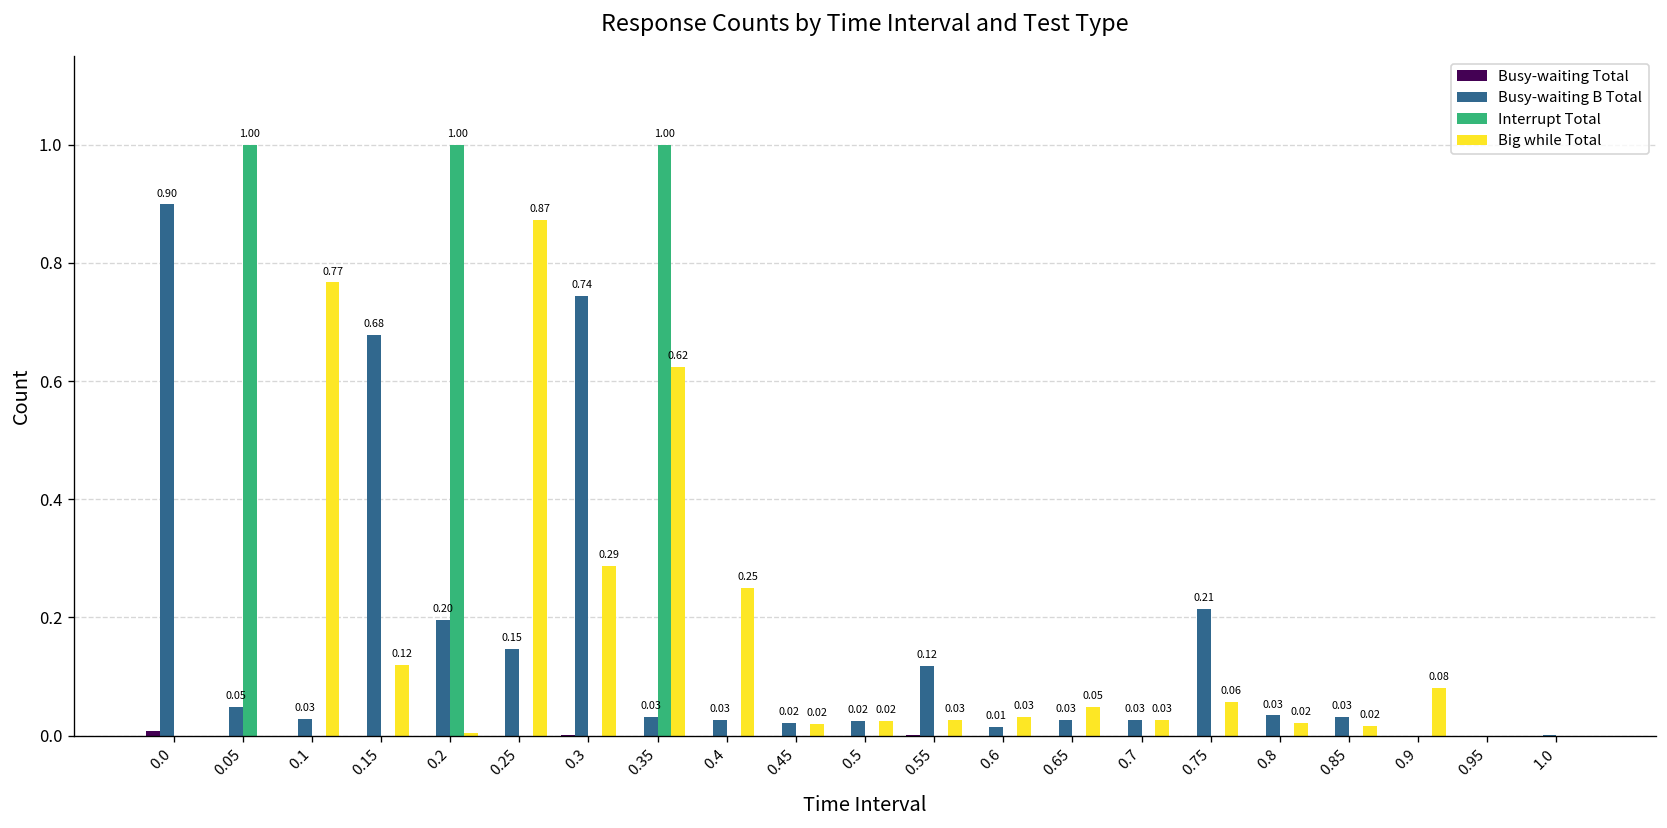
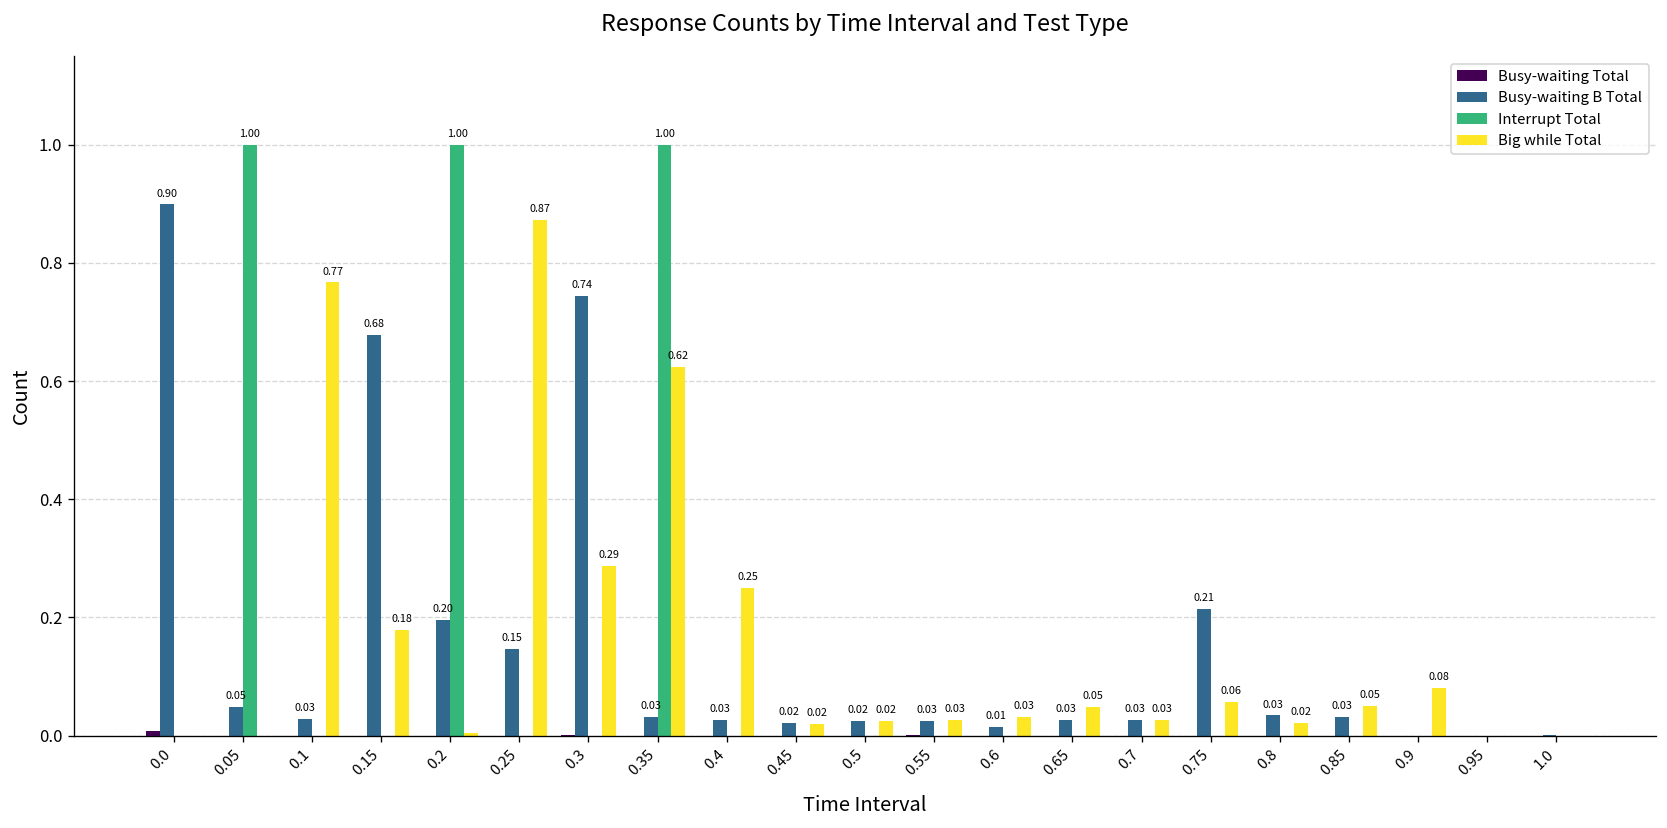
Big while Total, 0.15: 0.12 -> 0.18
Busy-waiting B Total, 0.55: 0.12 -> 0.03
Big while Total, 0.85: 0.02 -> 0.05
